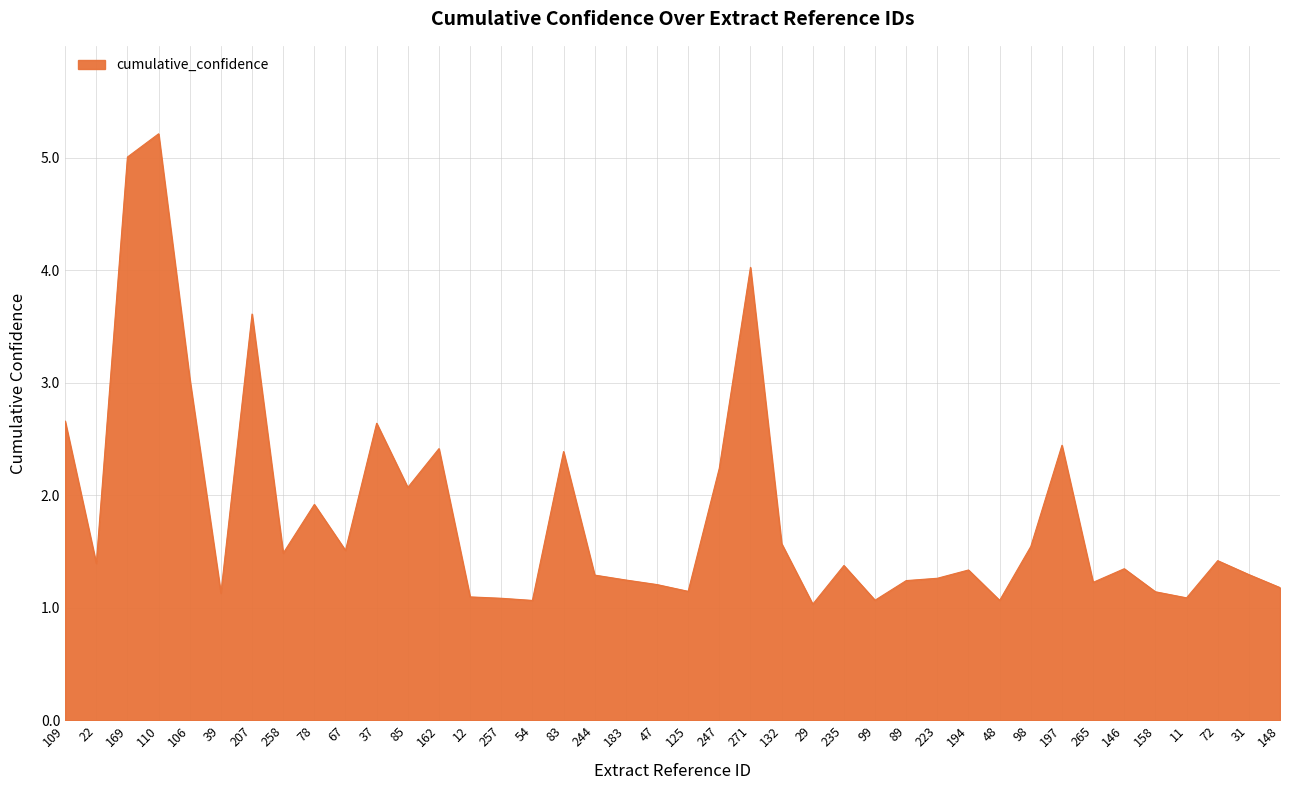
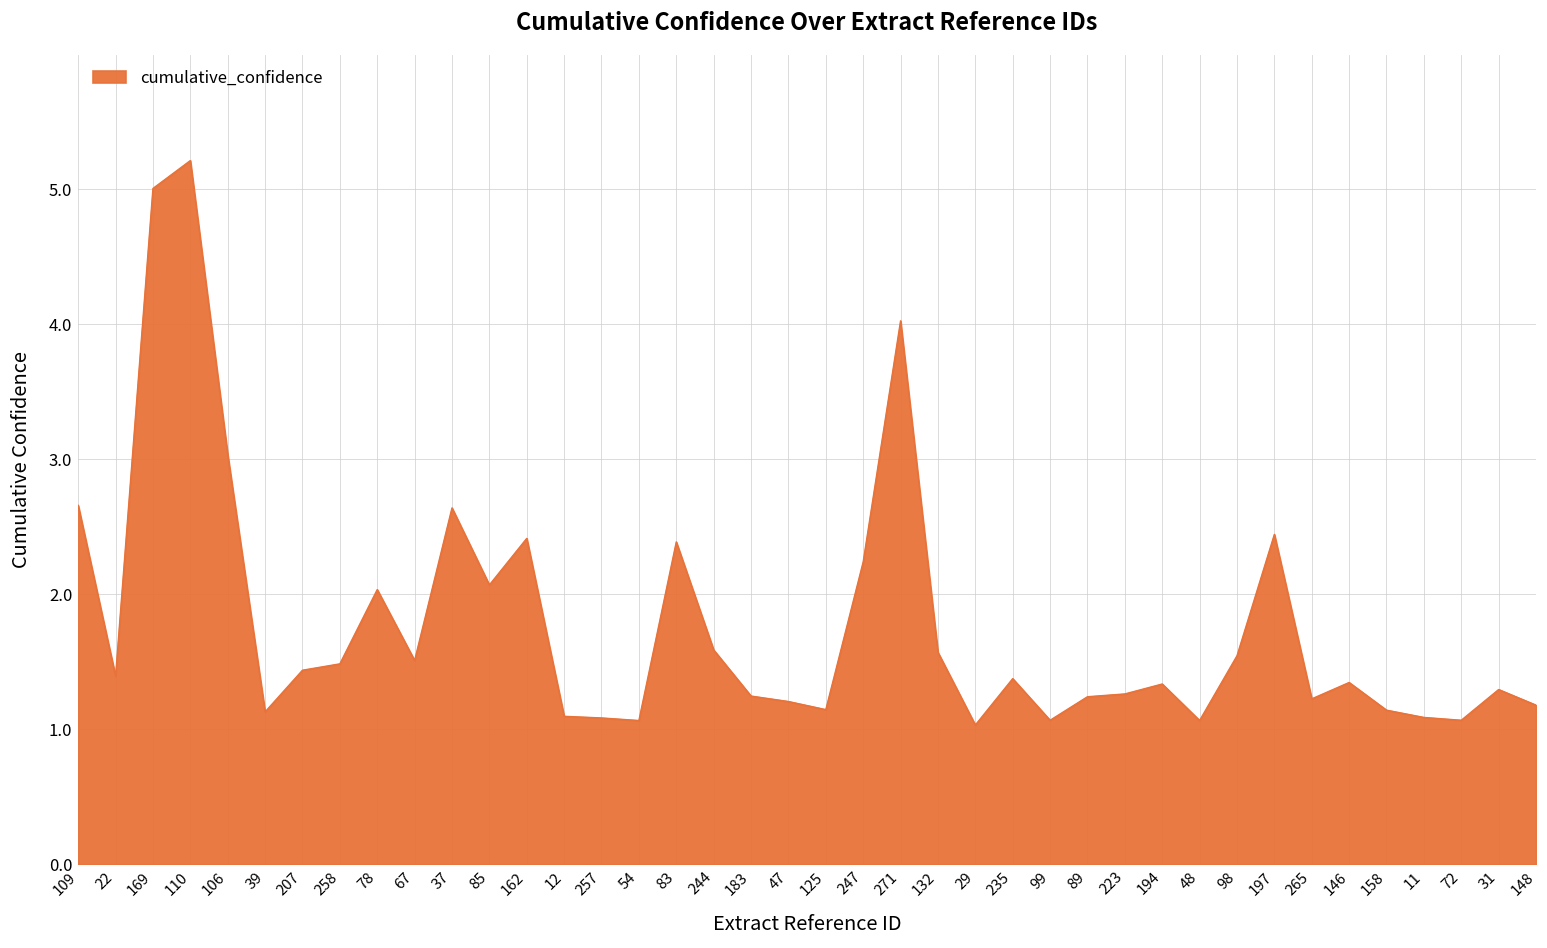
207: 3.61 -> 1.44
78: 1.92 -> 2.03
244: 1.29 -> 1.59
72: 1.42 -> 1.07
